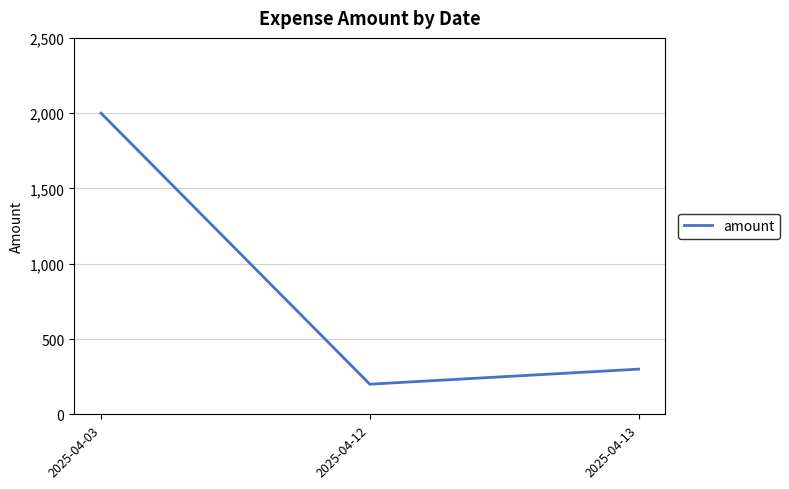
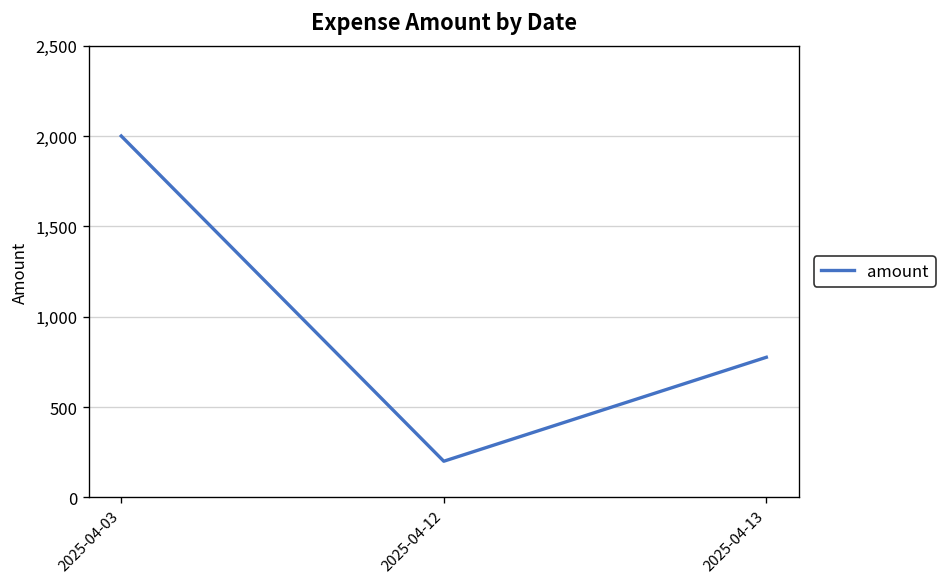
2025-04-13: 300 -> 780
